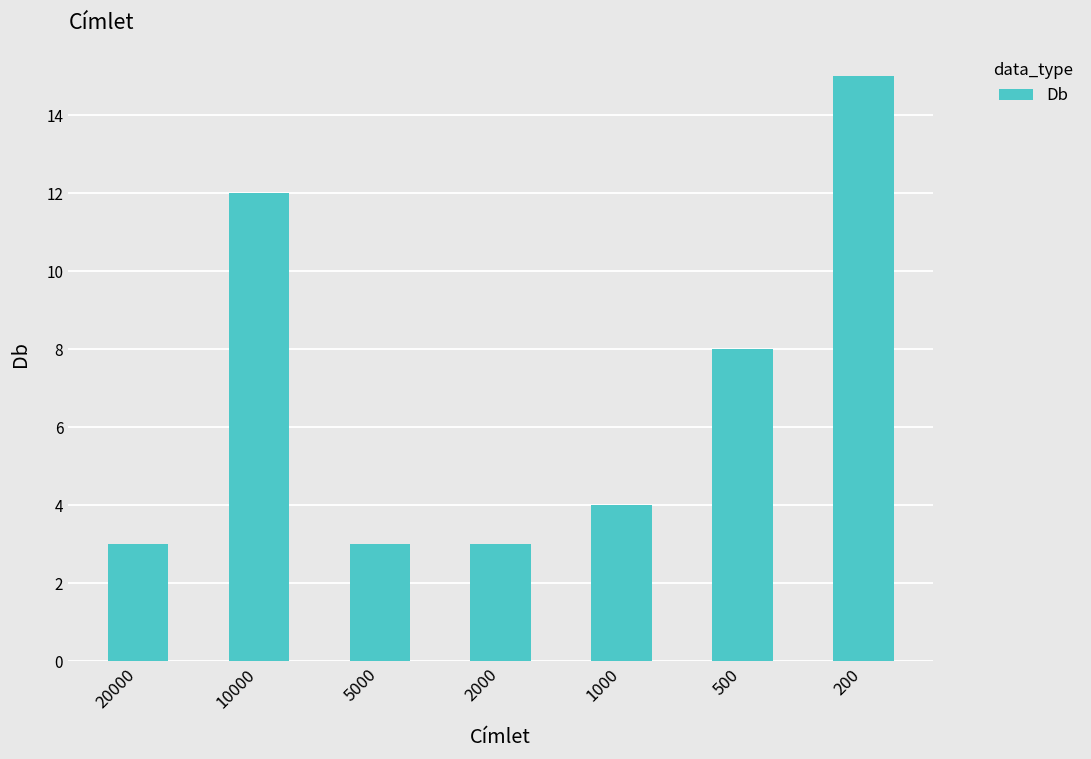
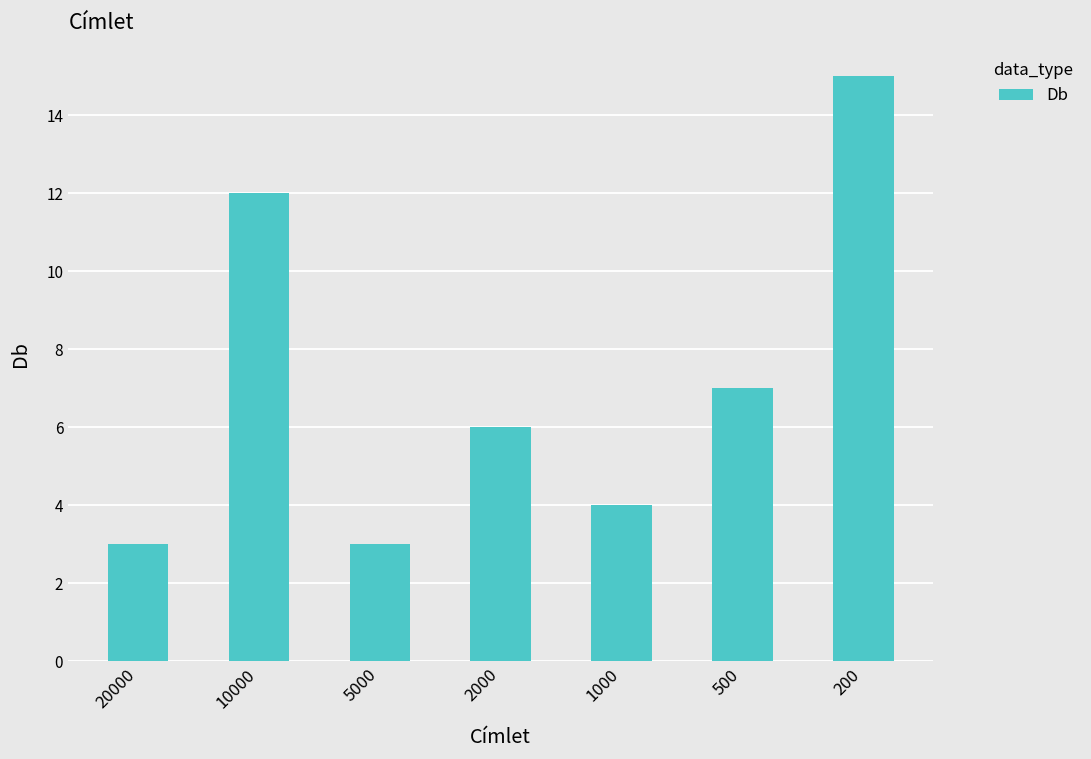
2000: 3 -> 6
500: 8 -> 7
